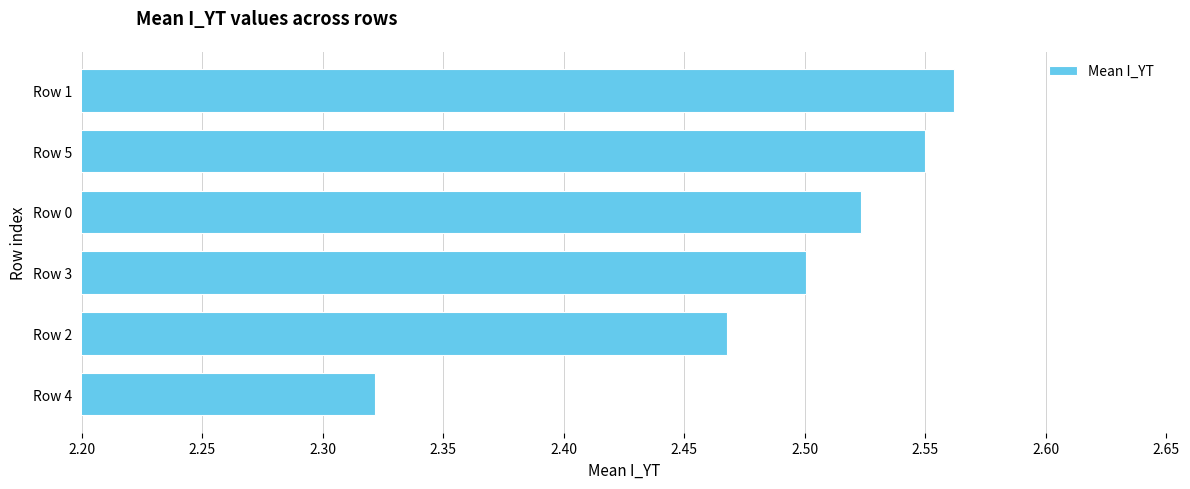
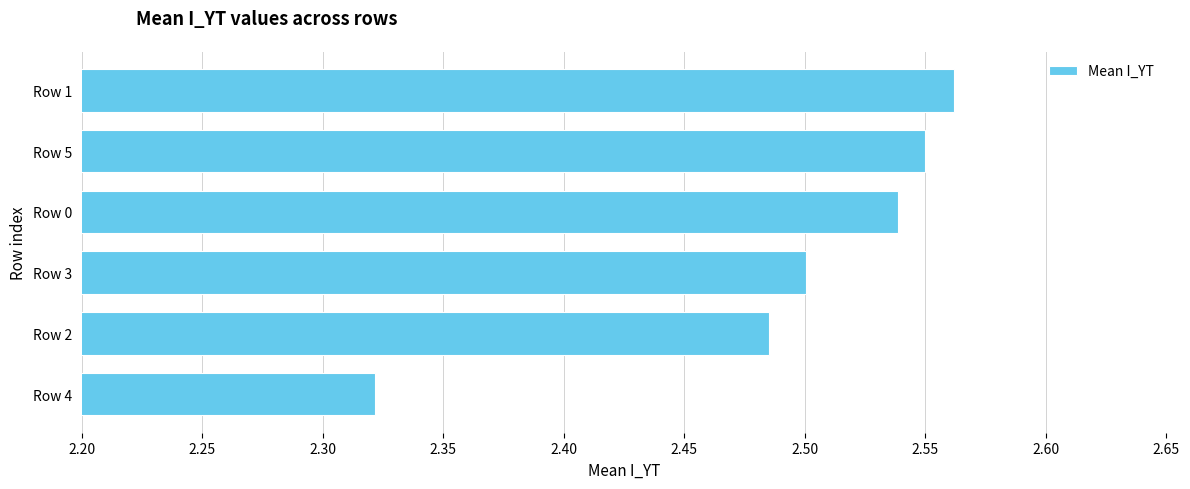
Row 0: 2.523 -> 2.538
Row 2: 2.468 -> 2.485
